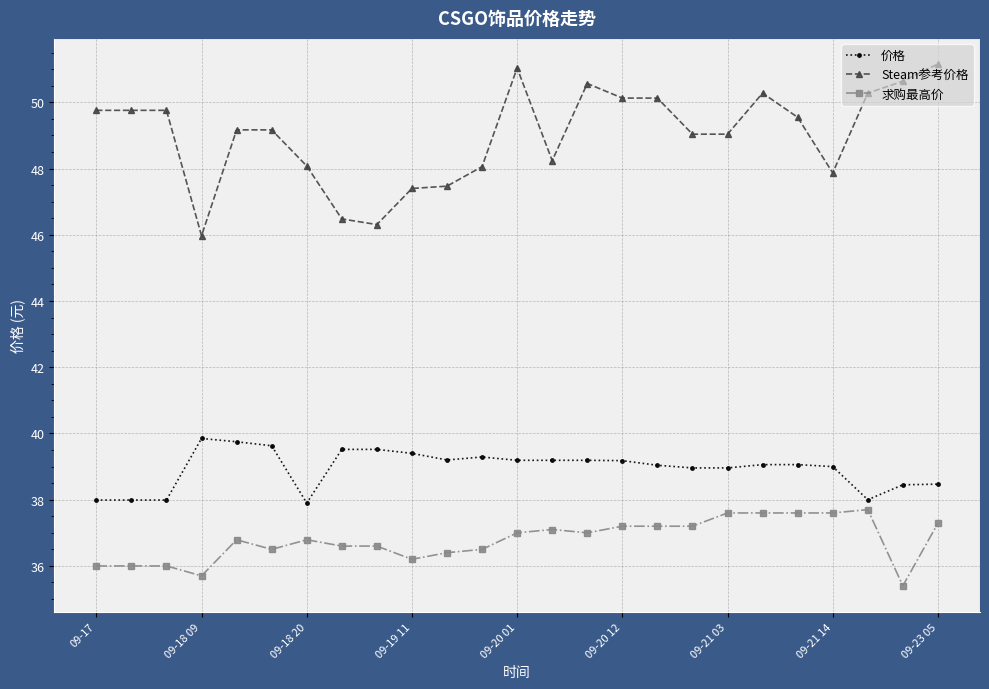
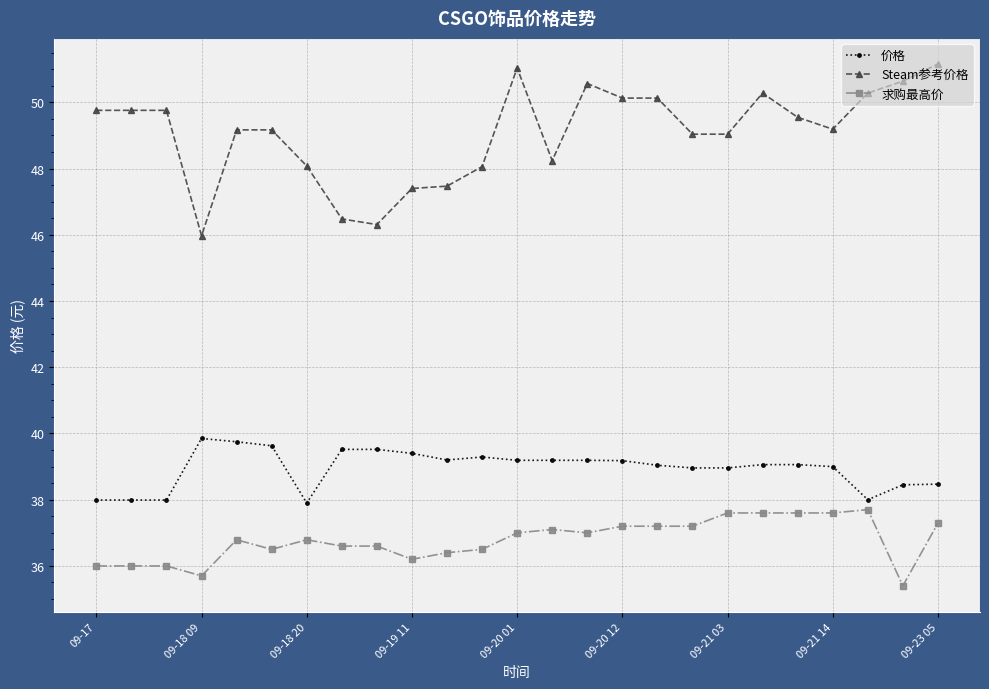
Steam参考价格, 09-21 14: 47.9 -> 49.2
